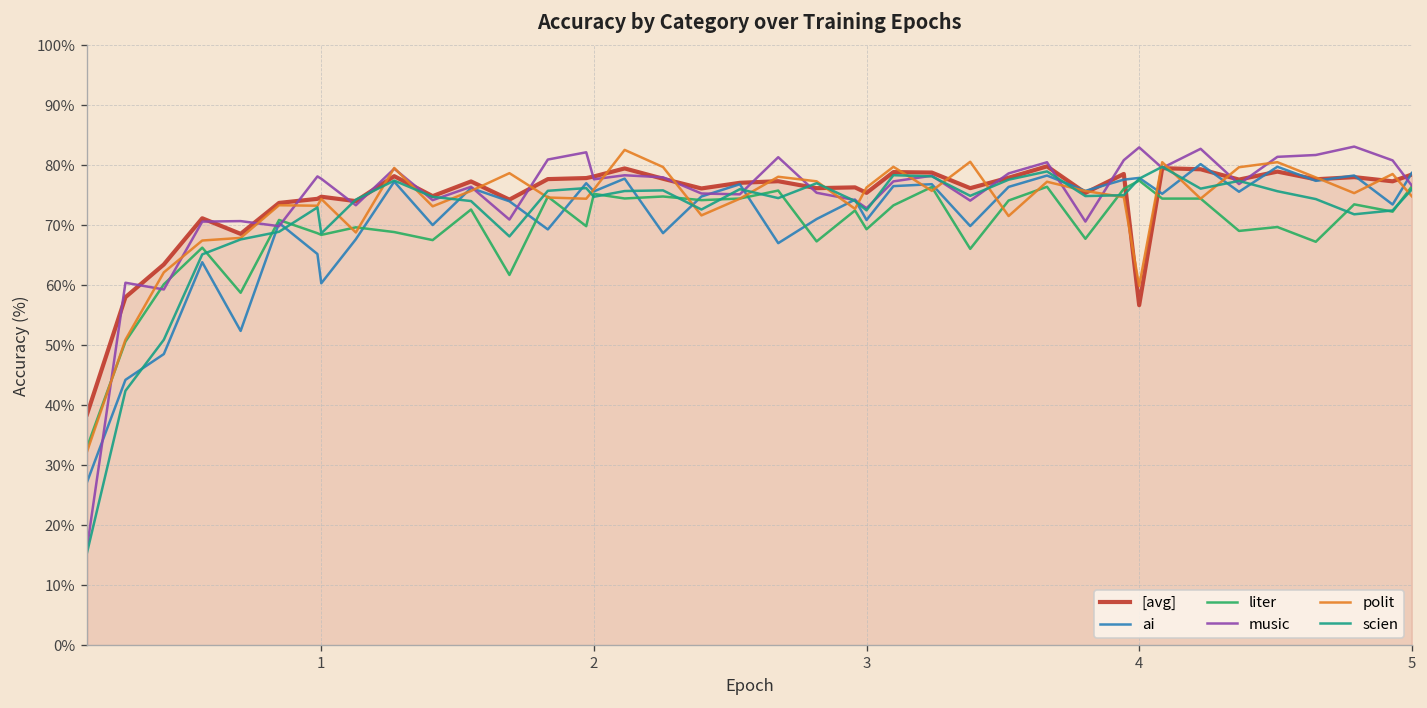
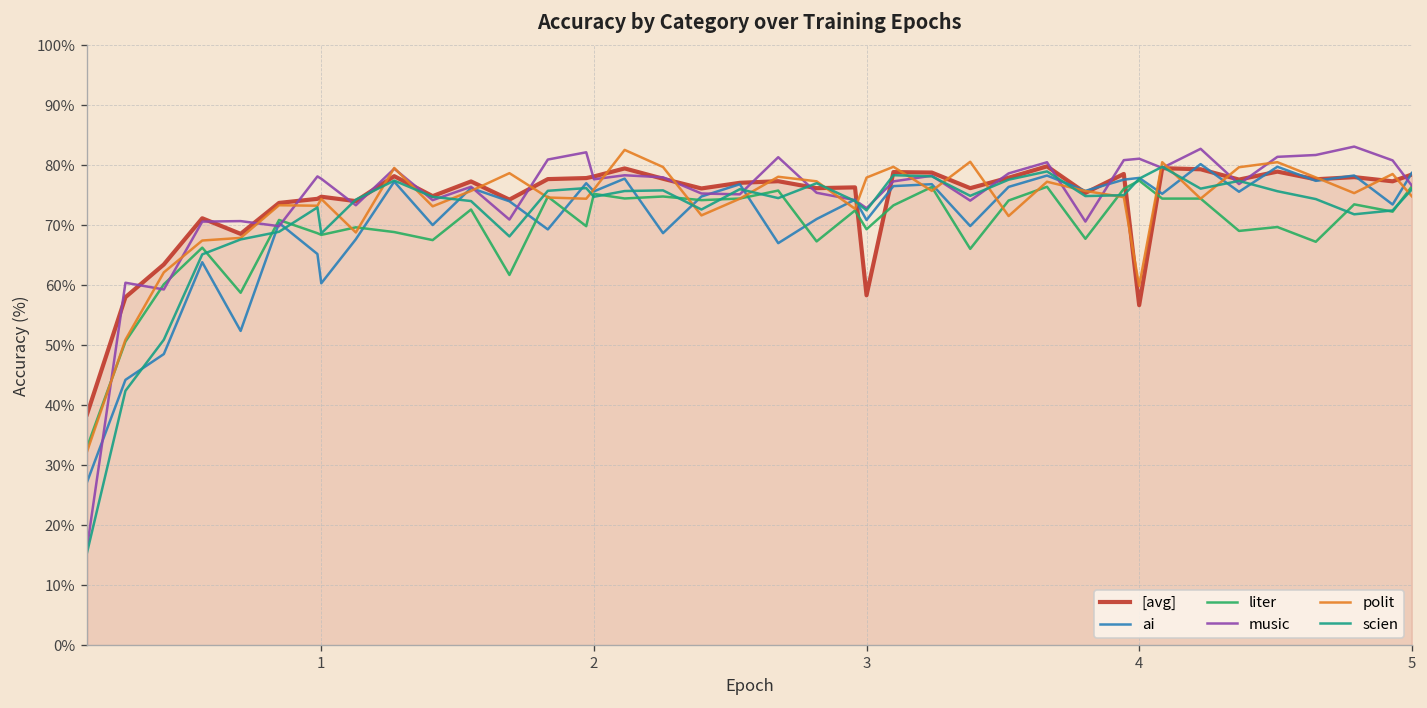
[avg], 3: 75% -> 58%
polit, 3: 76% -> 78%
music, 4: 83% -> 81%
